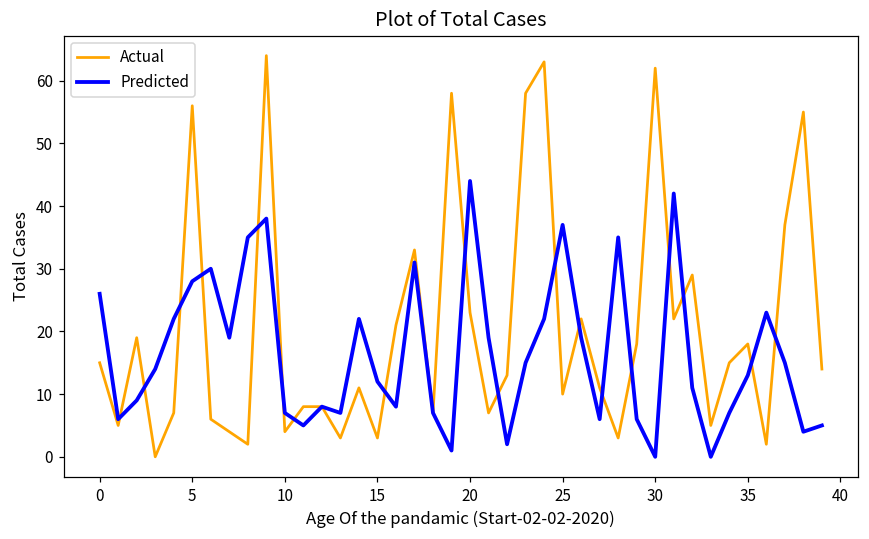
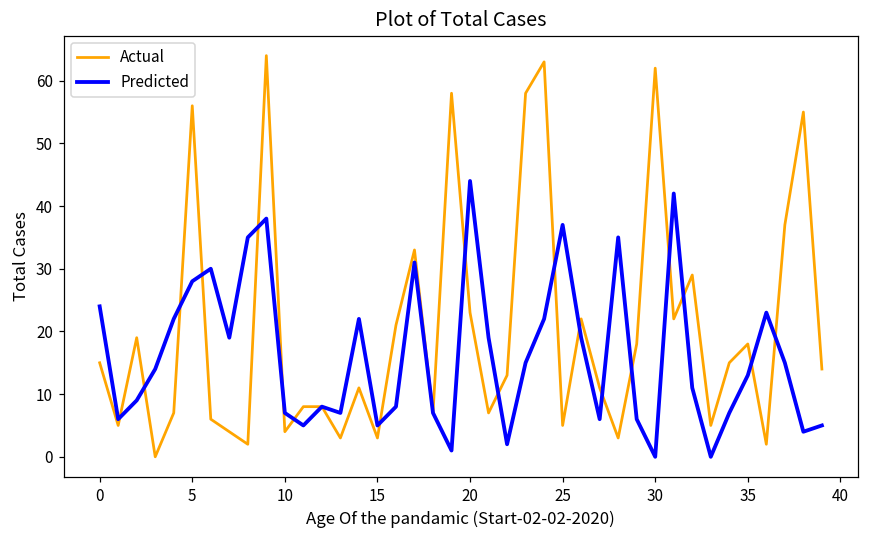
Predicted, 0: 26 -> 24
Predicted, 15: 12 -> 5
Actual, 25: 10 -> 5
